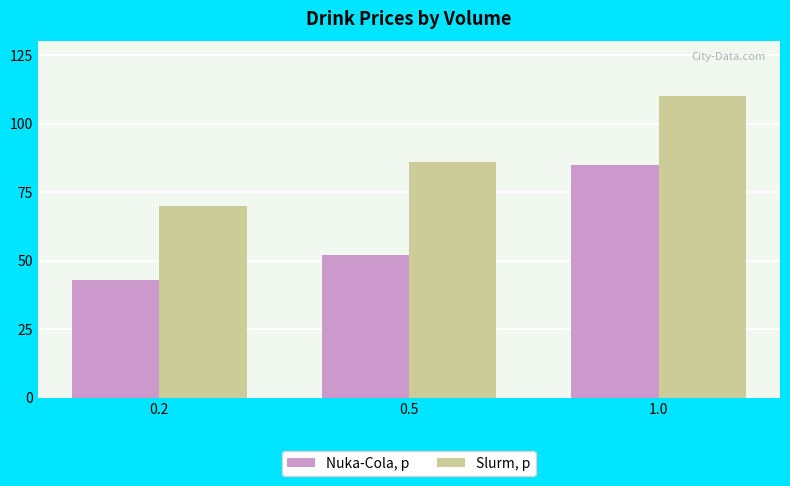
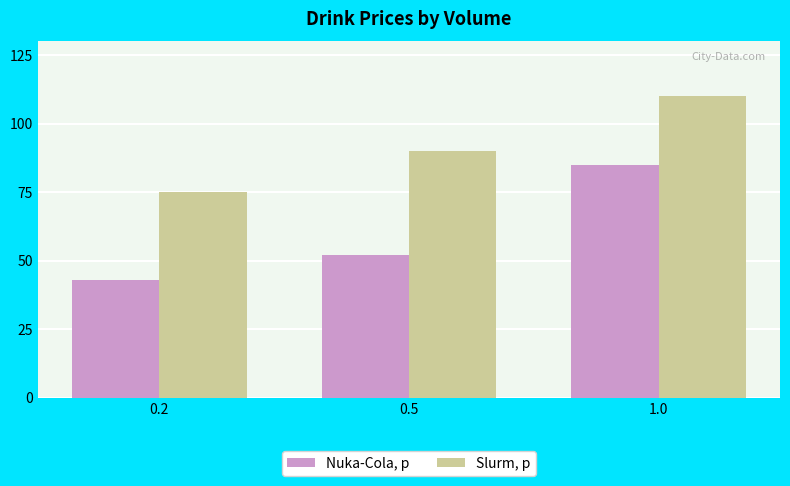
Slurm, р, 0.2: 70 -> 75
Slurm, р, 0.5: 86 -> 90
